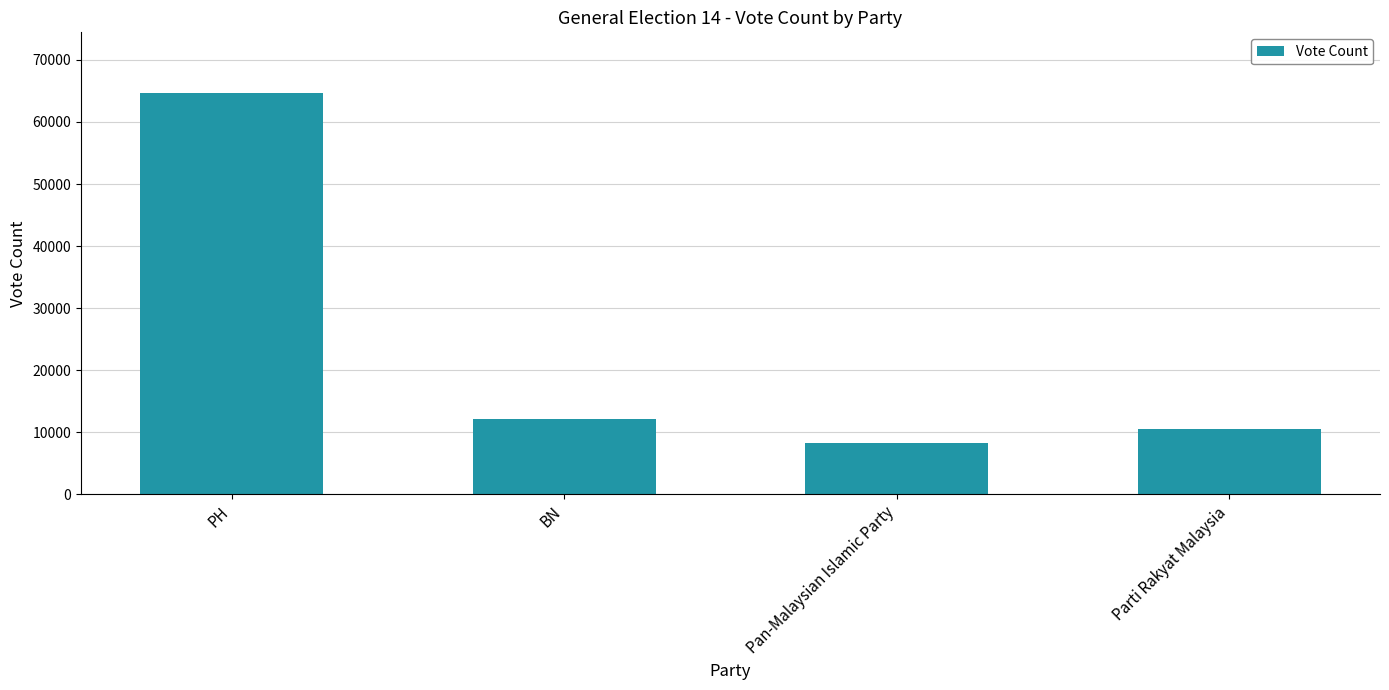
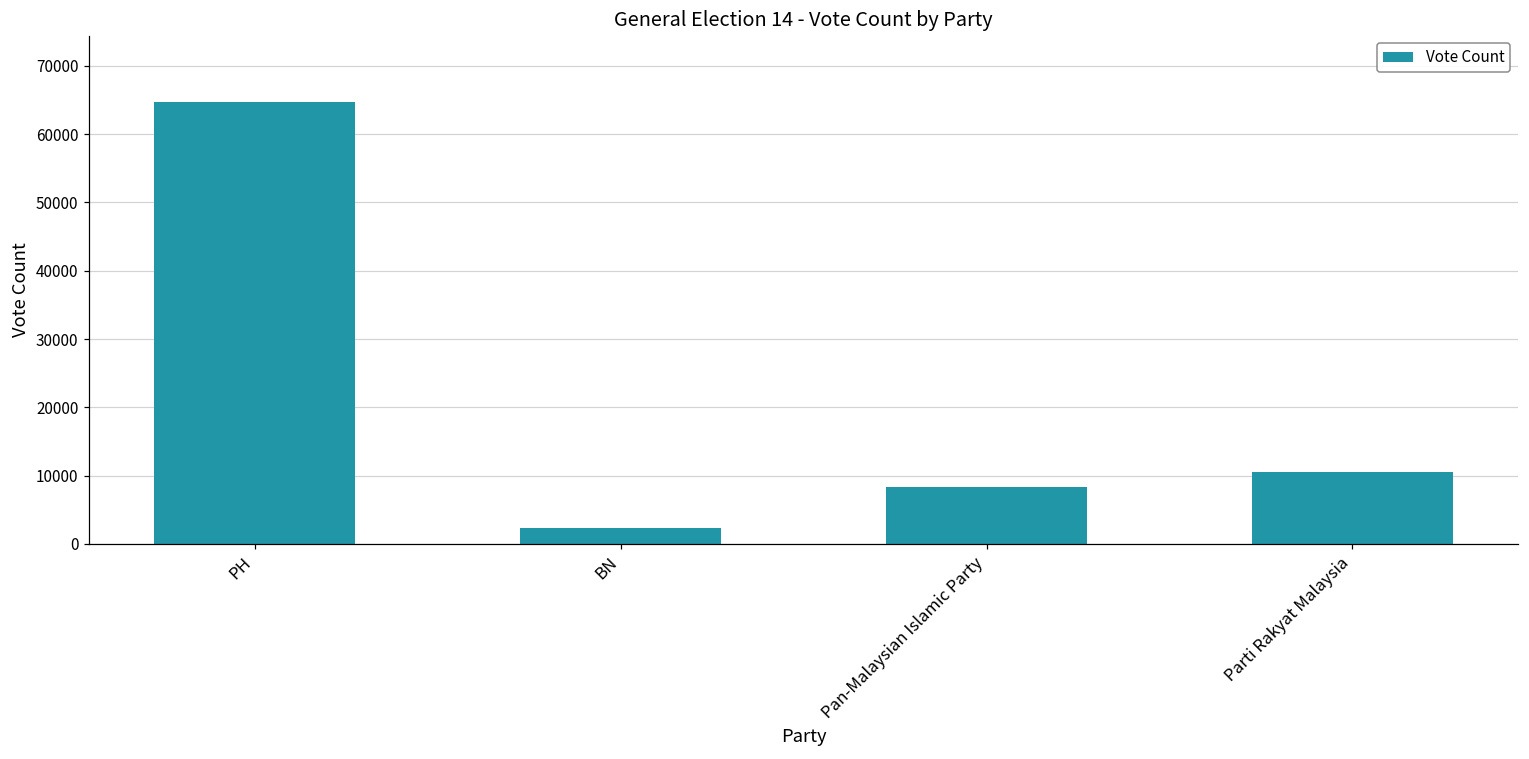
BN: 12000 -> 2000
